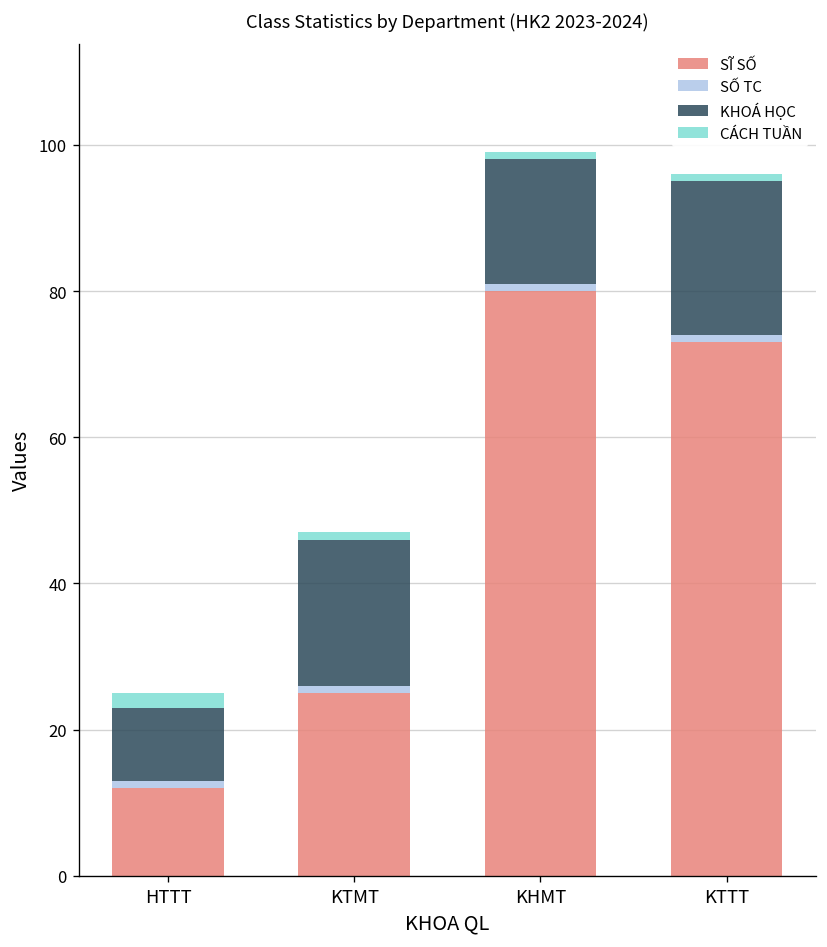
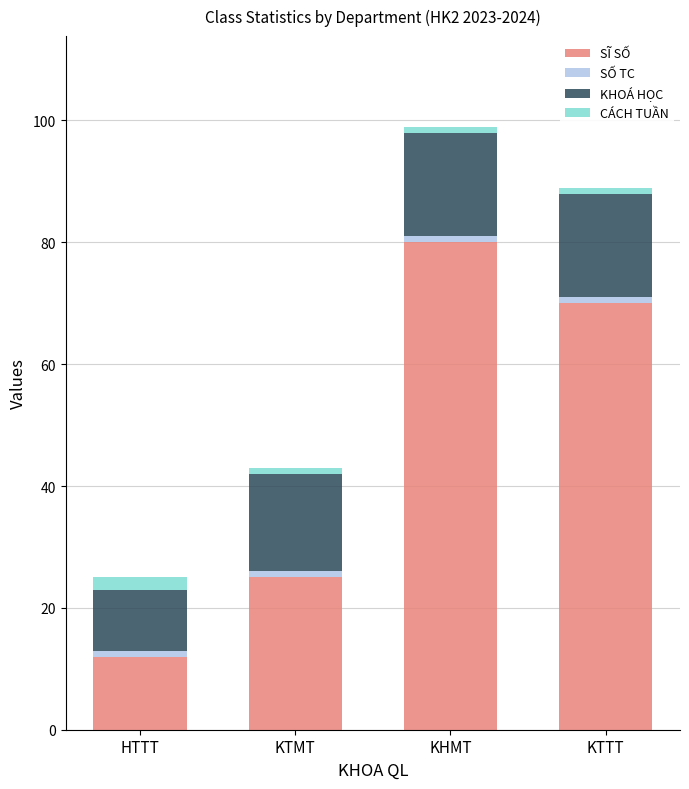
KHOÁ HỌC, KTMT: 20 -> 16
SĨ SỐ, KTTT: 73 -> 70
KHOÁ HỌC, KTTT: 21 -> 17
